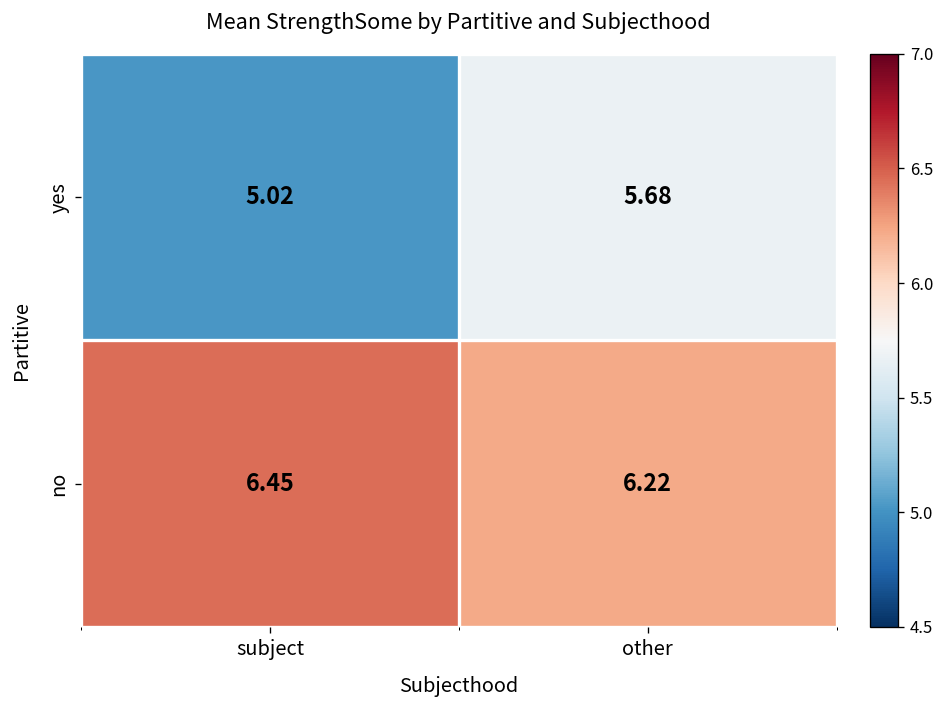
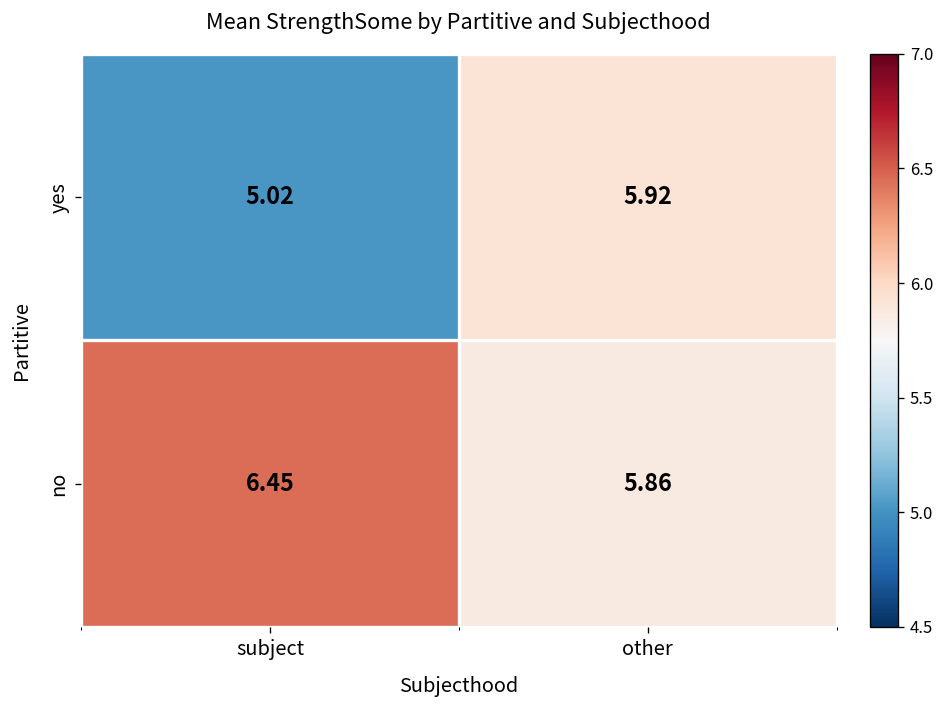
yes, other: 5.68 -> 5.92
no, other: 6.22 -> 5.86
